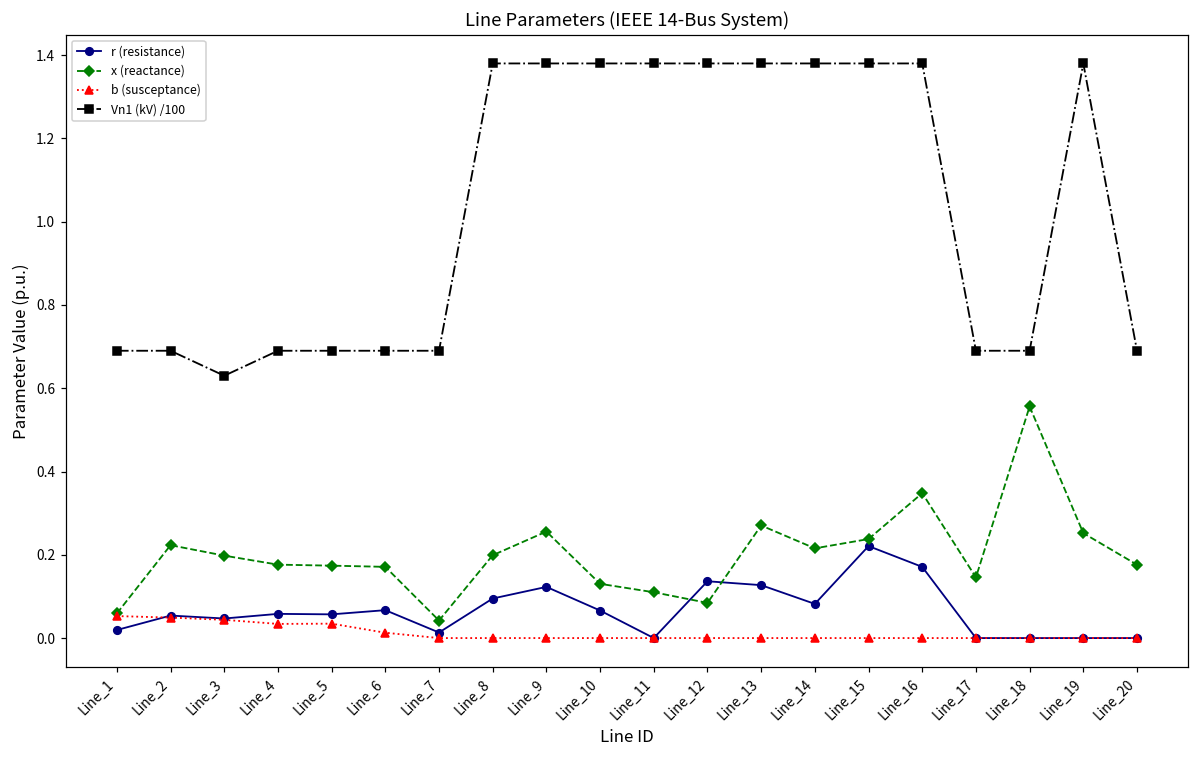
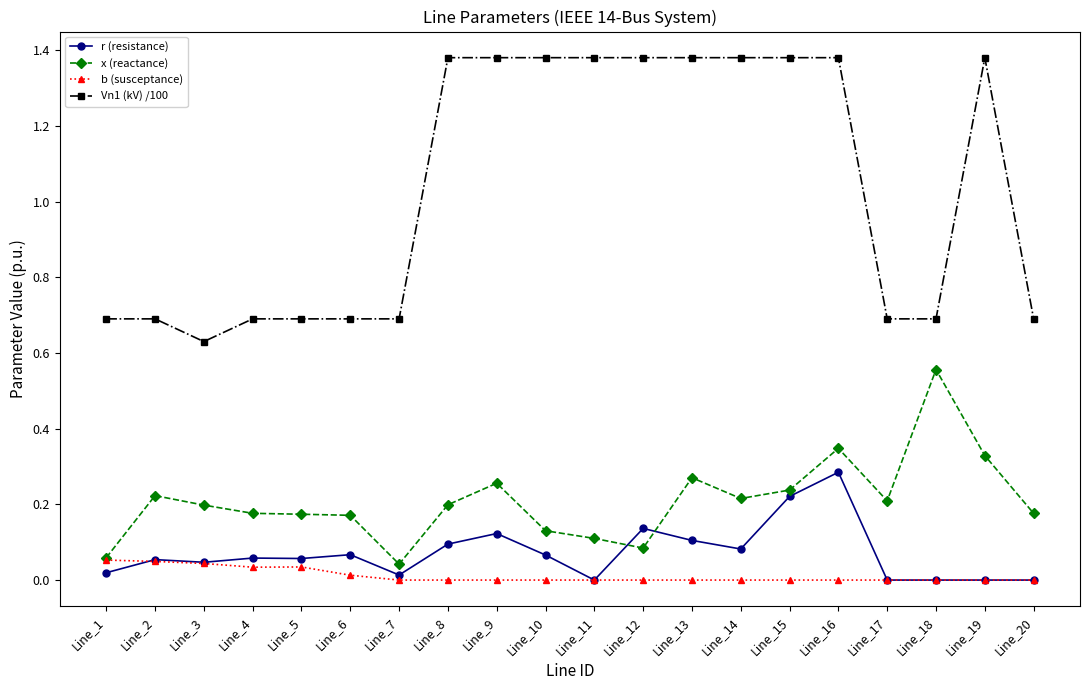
r (resistance), Line_13: 0.13 -> 0.10
r (resistance), Line_16: 0.17 -> 0.28
x (reactance), Line_17: 0.15 -> 0.21
x (reactance), Line_19: 0.25 -> 0.33
